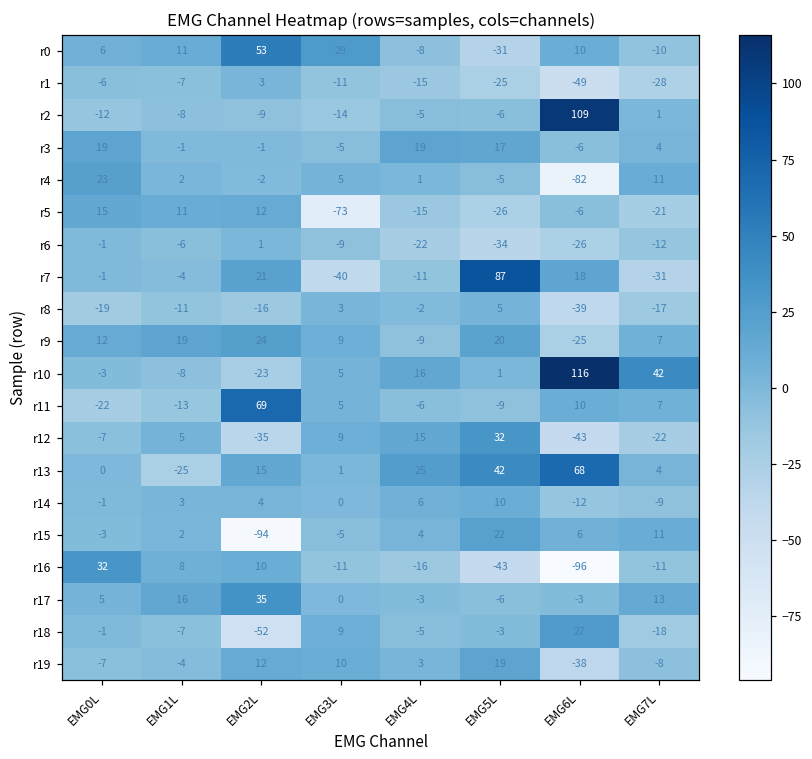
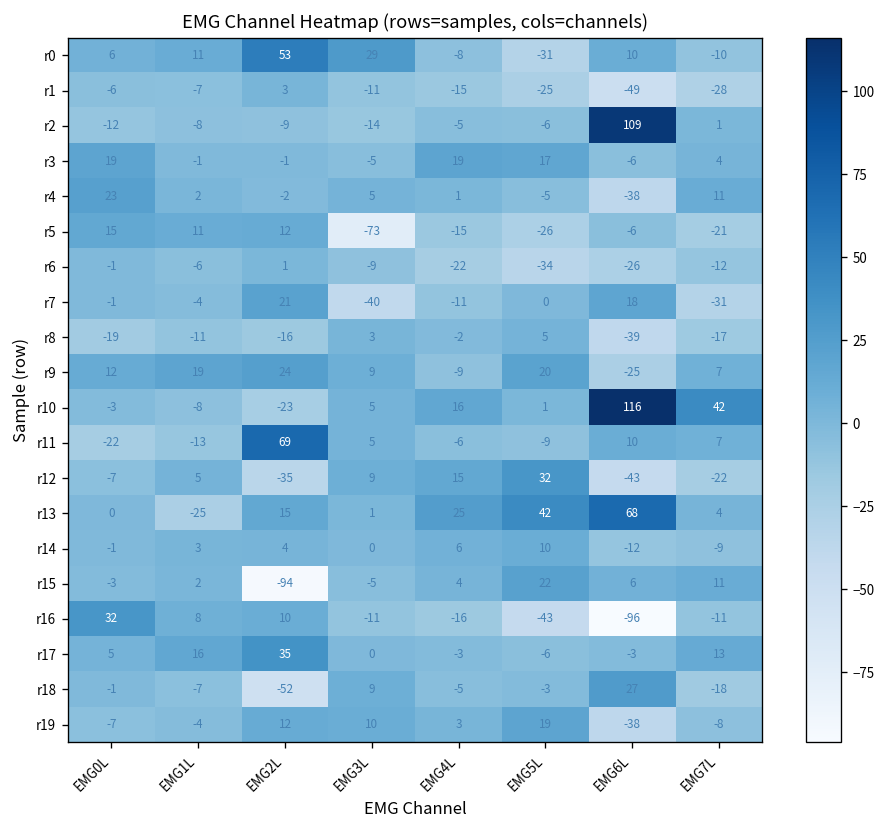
r4, EMG6L: -82 -> -38
r7, EMG5L: 87 -> 0
